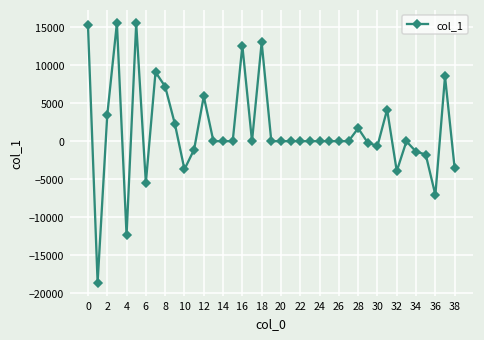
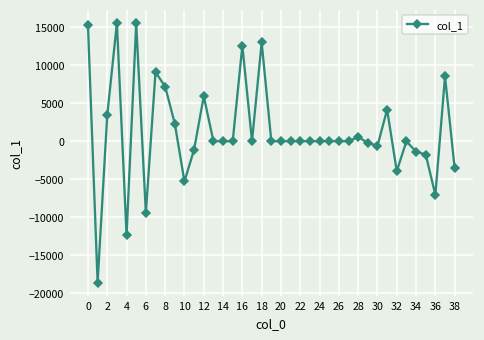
6: -5000 -> -9000
10: -4000 -> -5000
28: 2000 -> 1000
